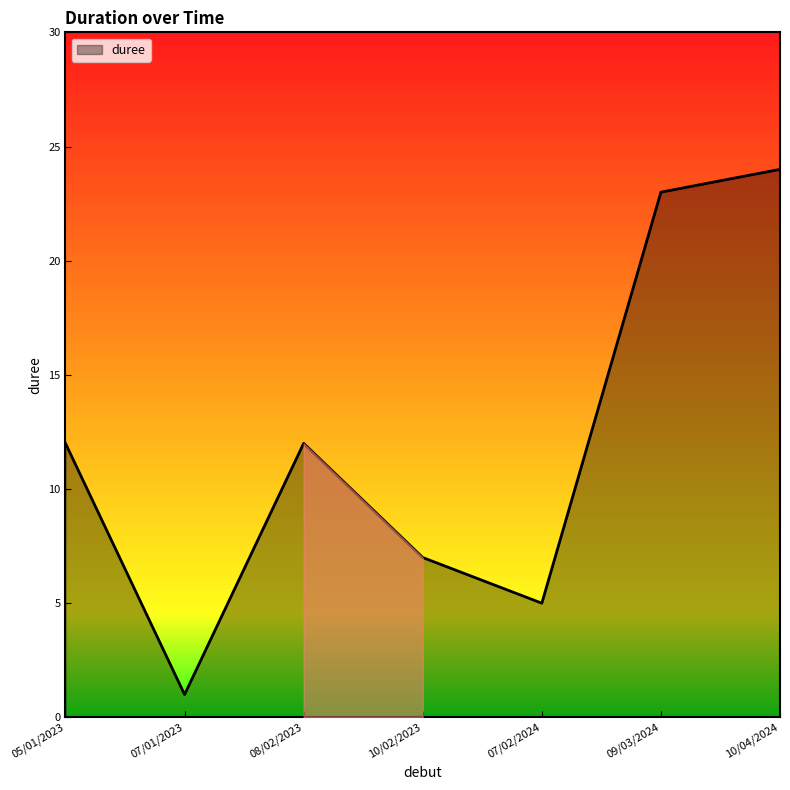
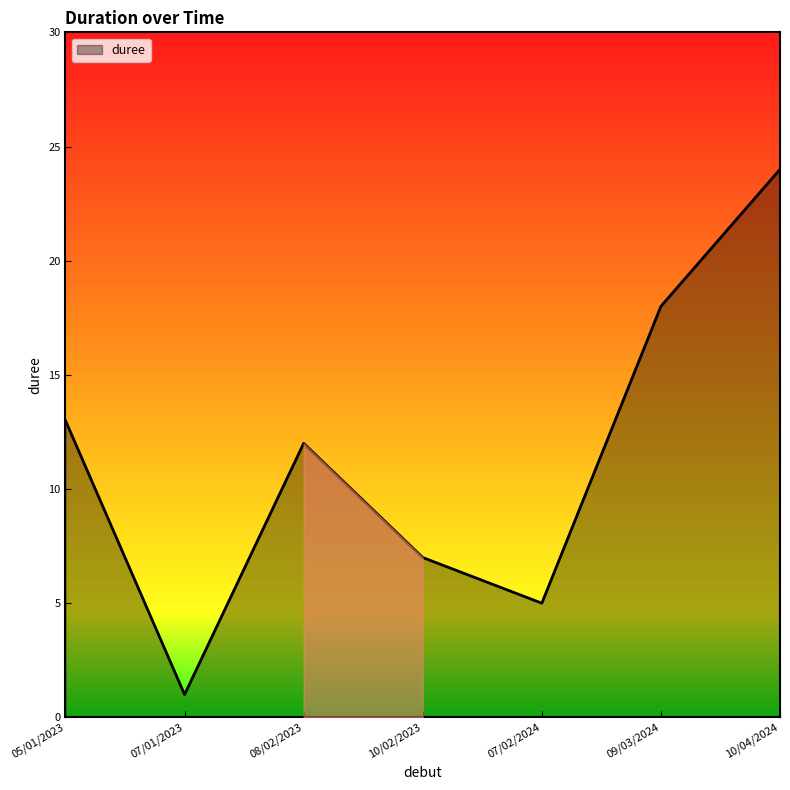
duree, 05/01/2023: 12 -> 13
duree, 09/03/2024: 23 -> 18
